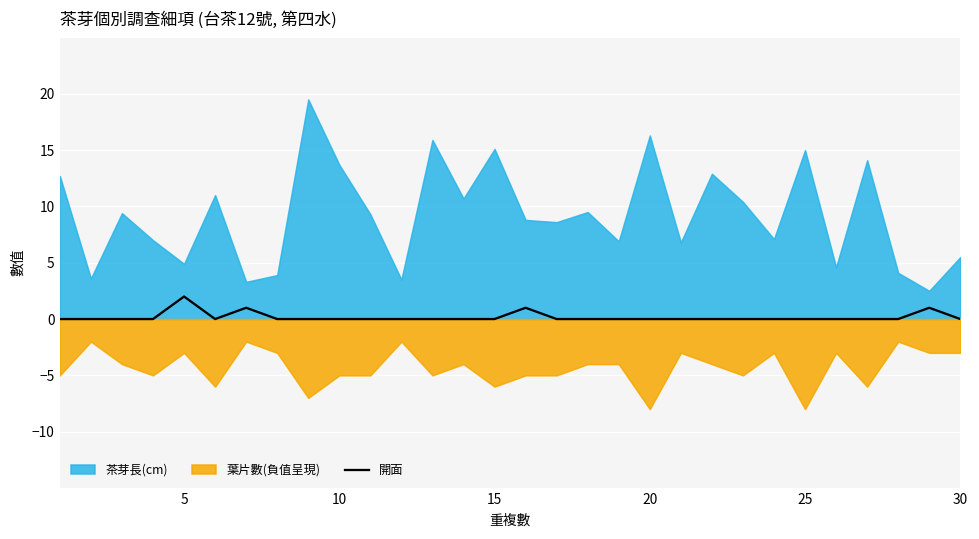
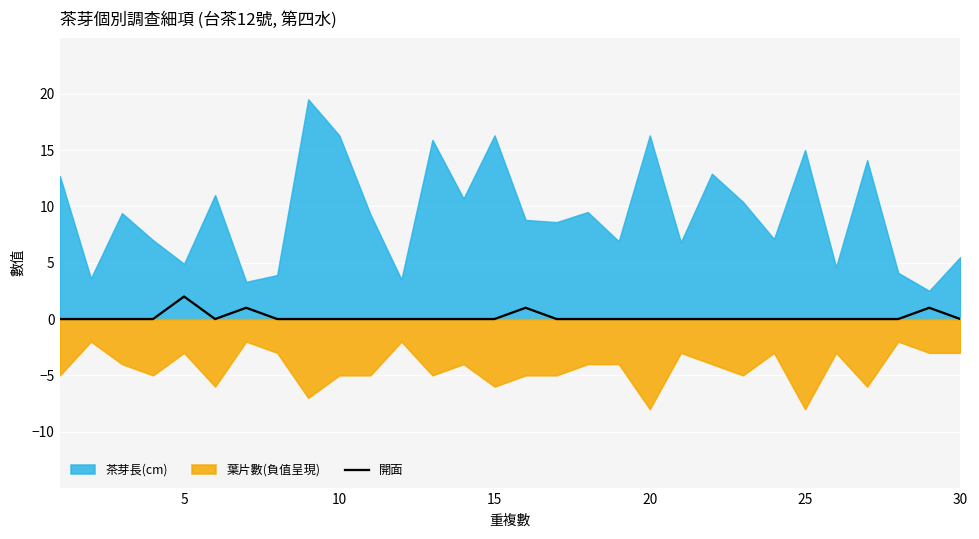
茶芽長(cm), 10: 13.7 -> 16.3
茶芽長(cm), 15: 15.1 -> 16.3
